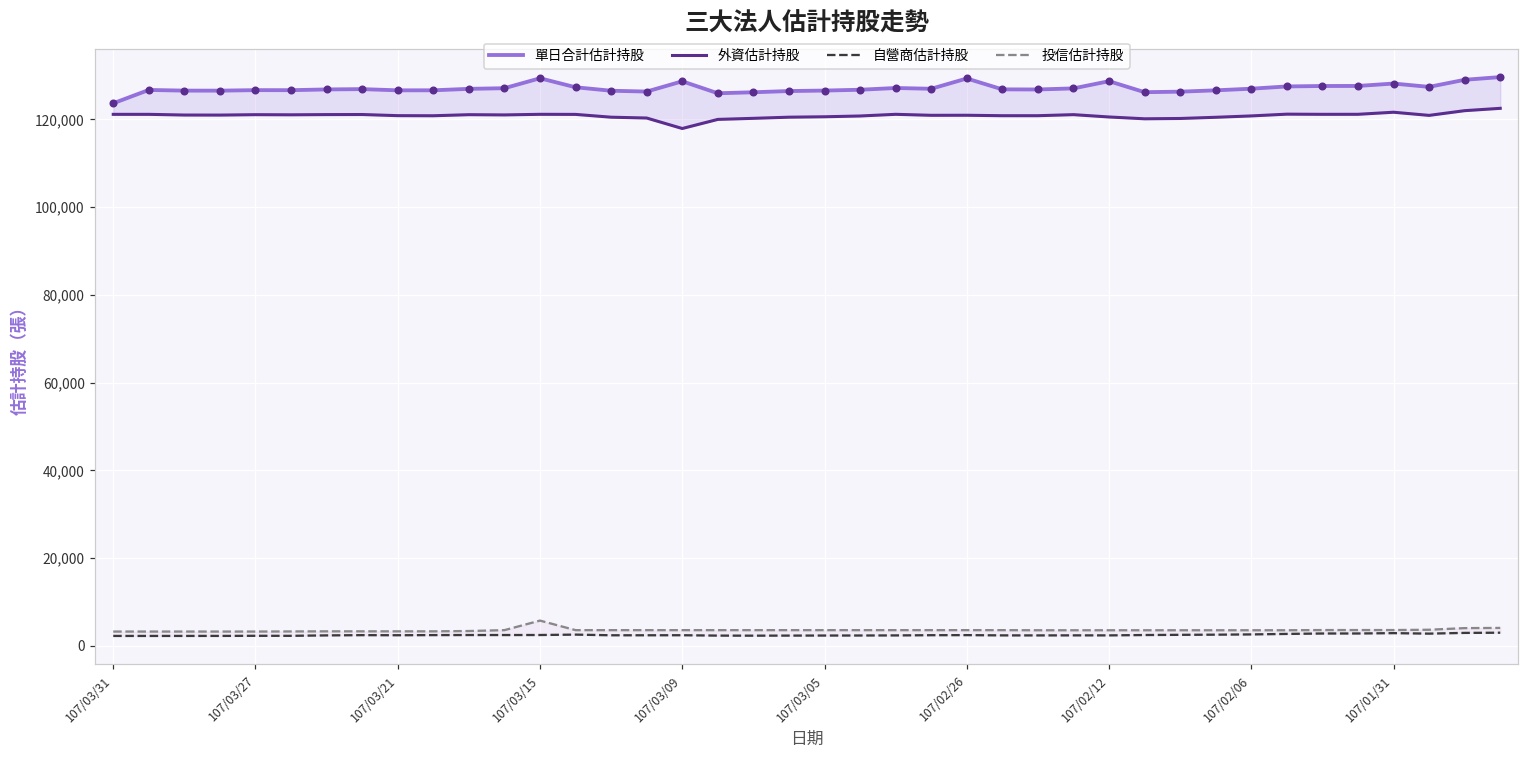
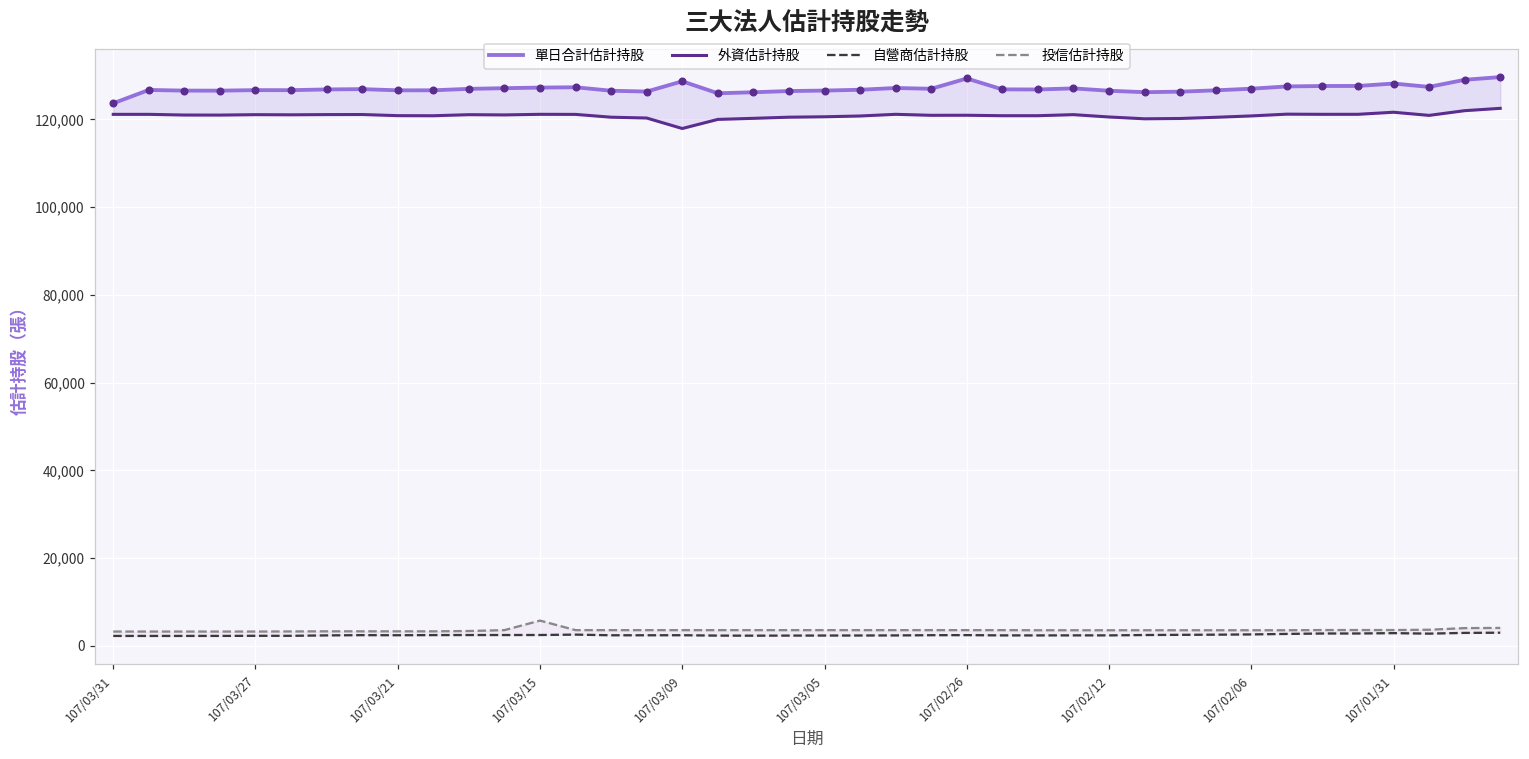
單日合計估計持股, 107/03/15: 129,000 -> 127,000
單日合計估計持股, 107/02/12: 129,000 -> 127,000
